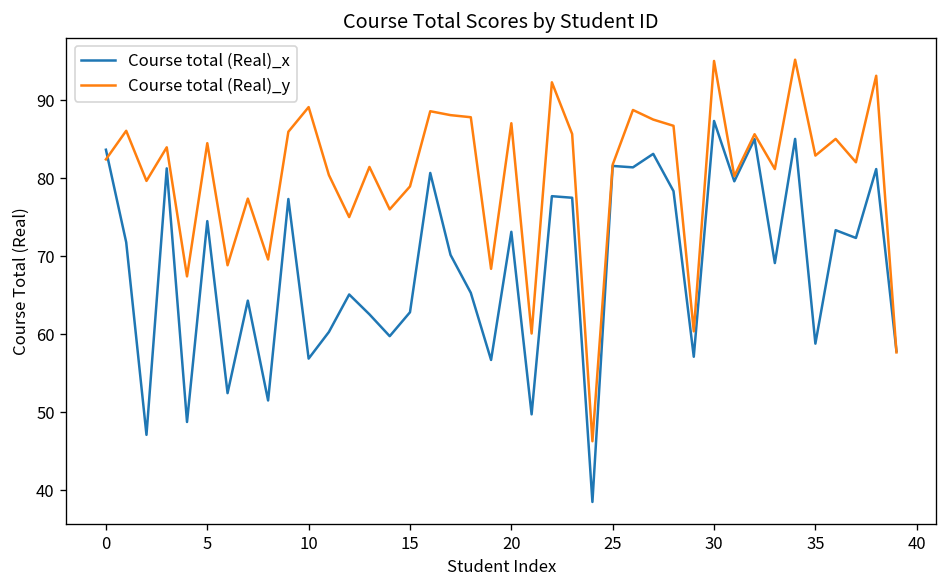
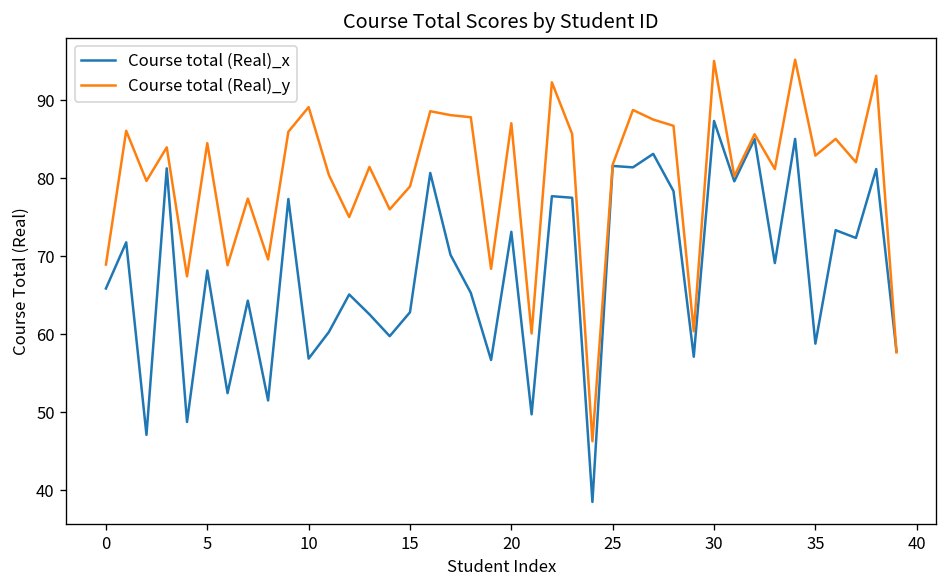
Course total (Real)_x, 0: 84 -> 66
Course total (Real)_y, 0: 82 -> 69
Course total (Real)_x, 5: 75 -> 68
